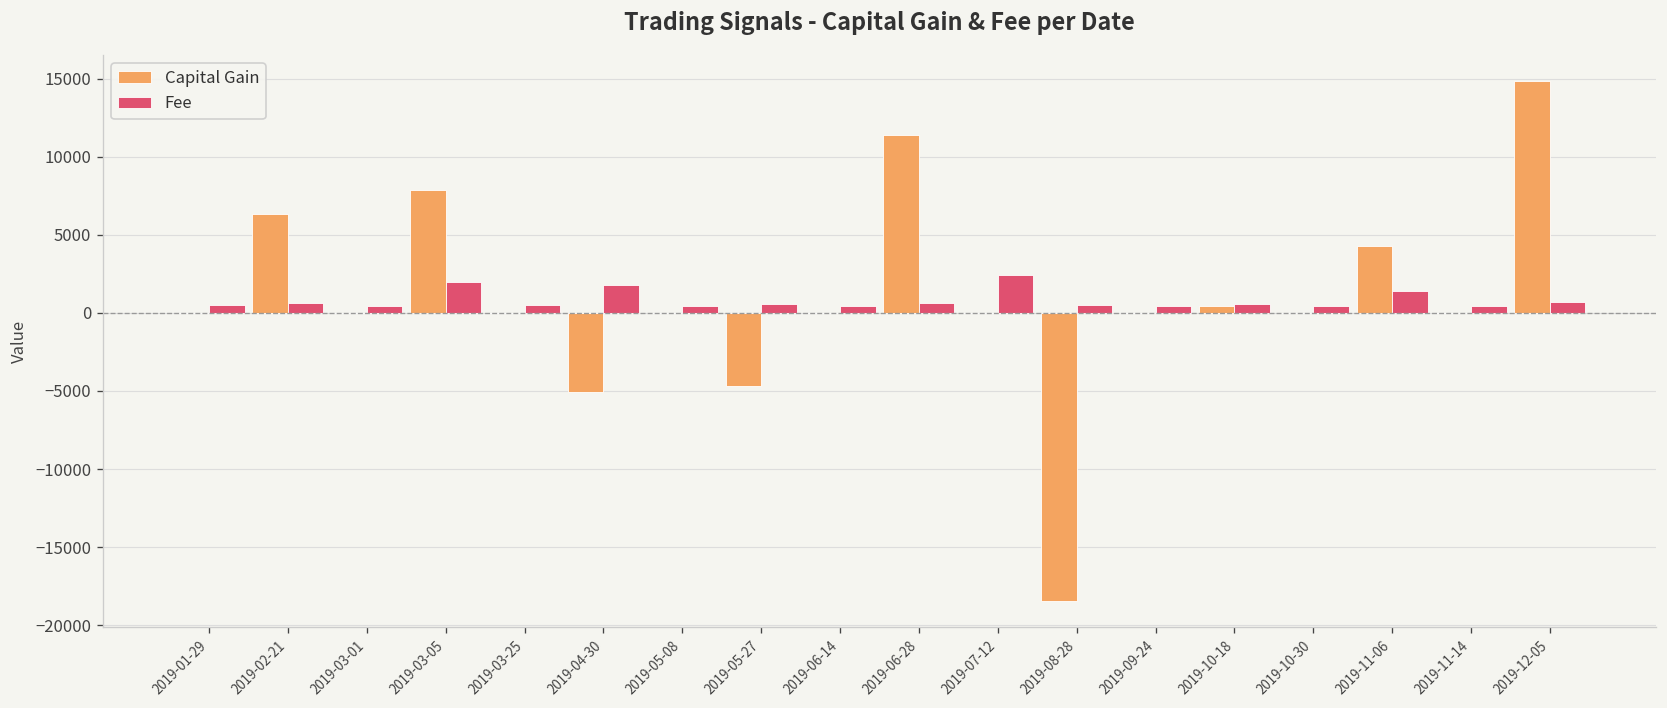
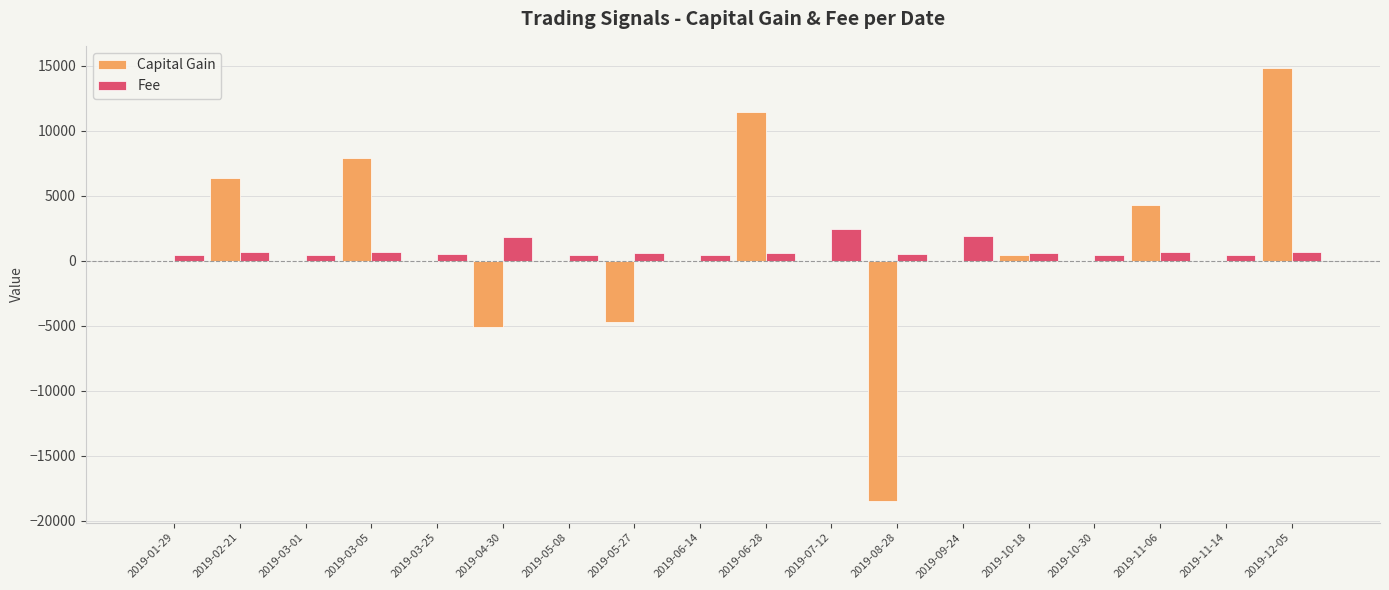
Fee, 2019-03-05: 2000 -> 600
Fee, 2019-09-24: 500 -> 1900
Fee, 2019-11-06: 1400 -> 600
